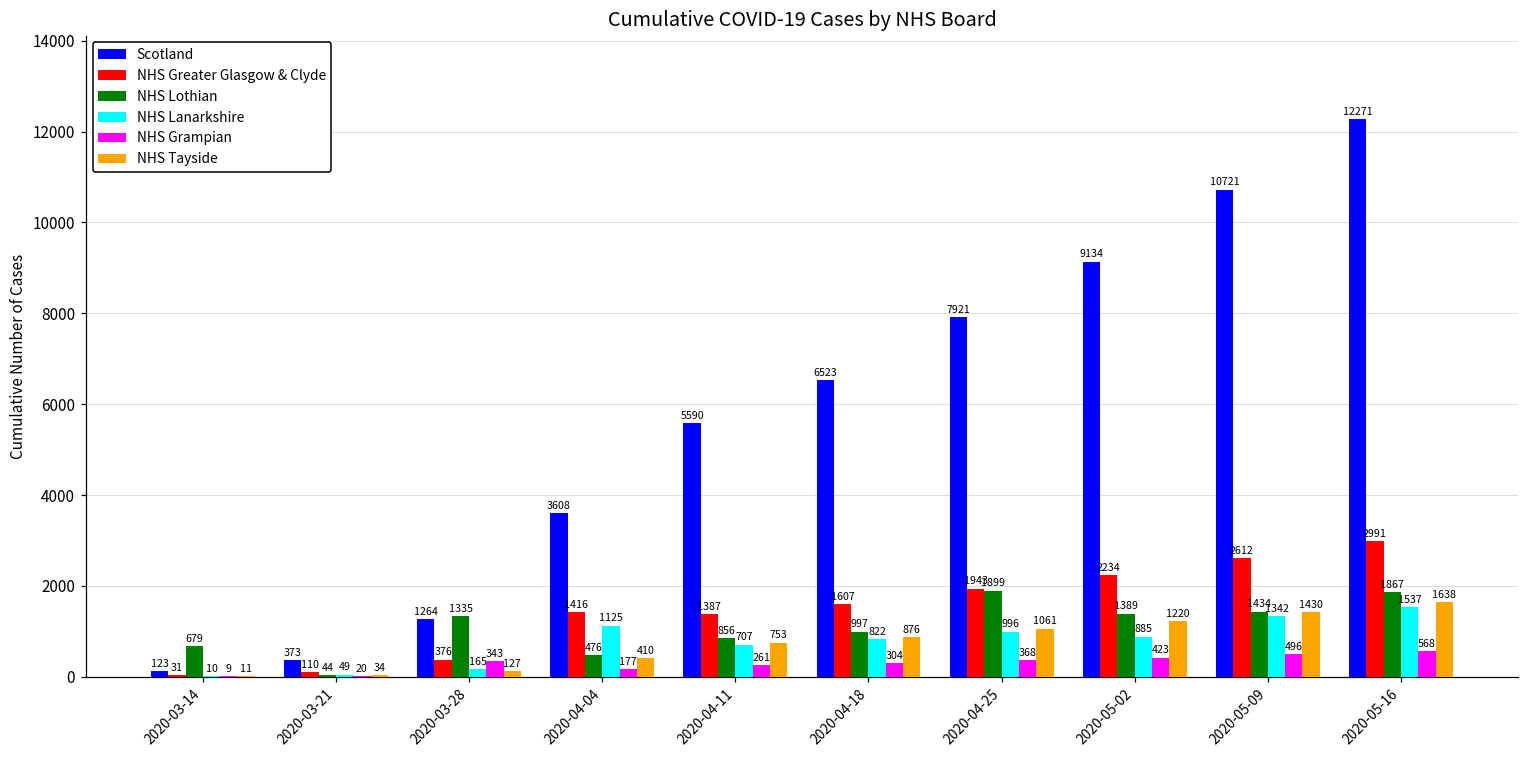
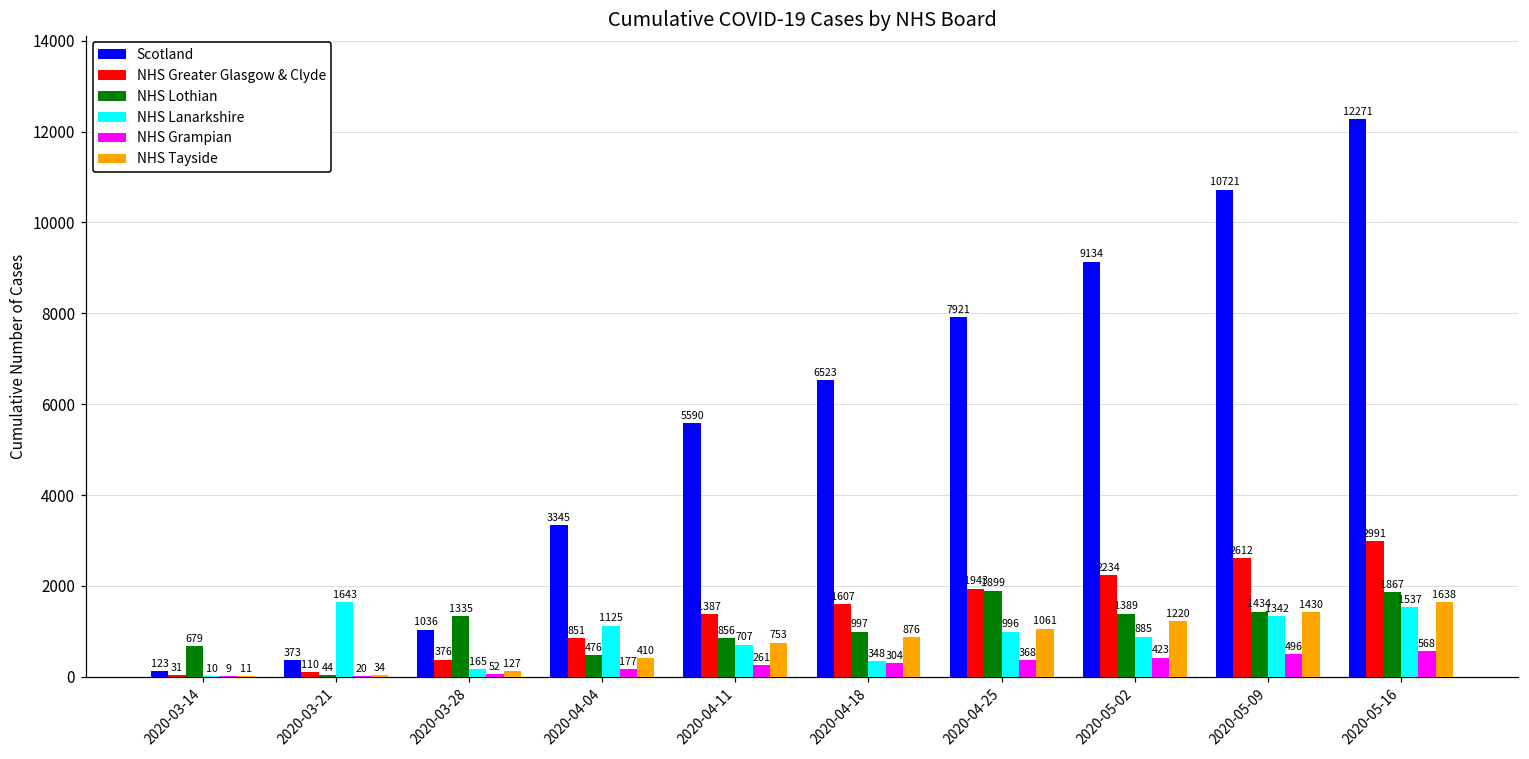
NHS Lanarkshire, 2020-03-21: 49 -> 1643
Scotland, 2020-03-28: 1264 -> 1036
NHS Grampian, 2020-03-28: 343 -> 52
Scotland, 2020-04-04: 3608 -> 3345
NHS Greater Glasgow & Clyde, 2020-04-04: 1416 -> 851
NHS Lanarkshire, 2020-04-18: 822 -> 348
